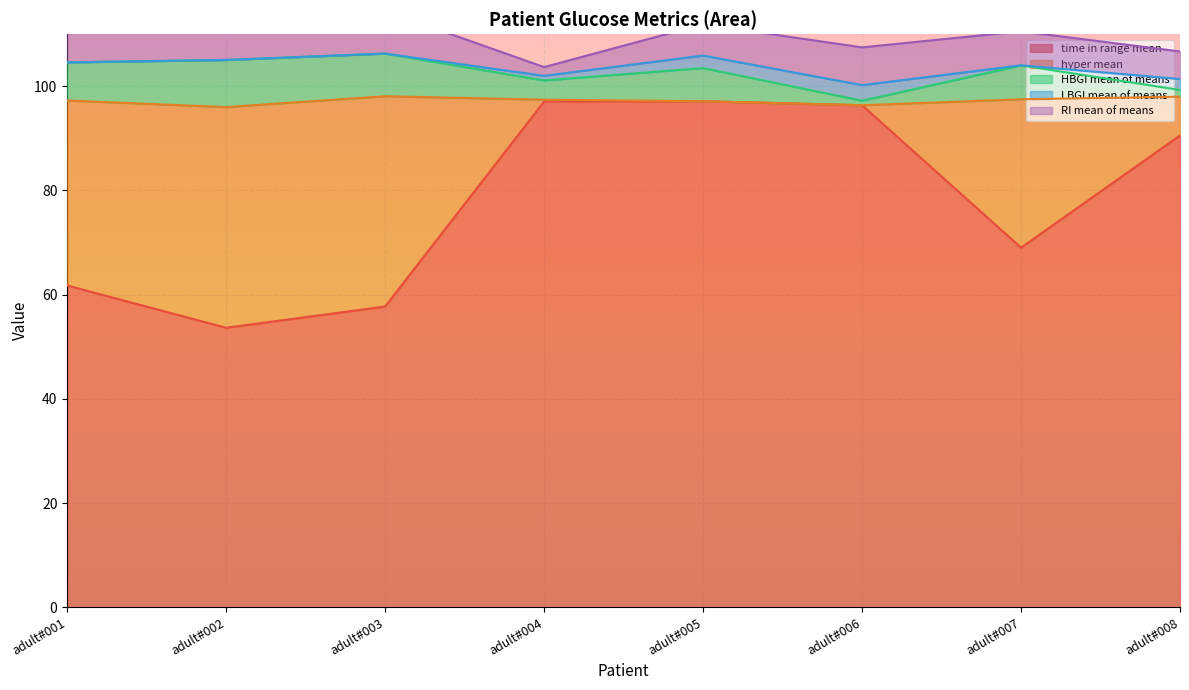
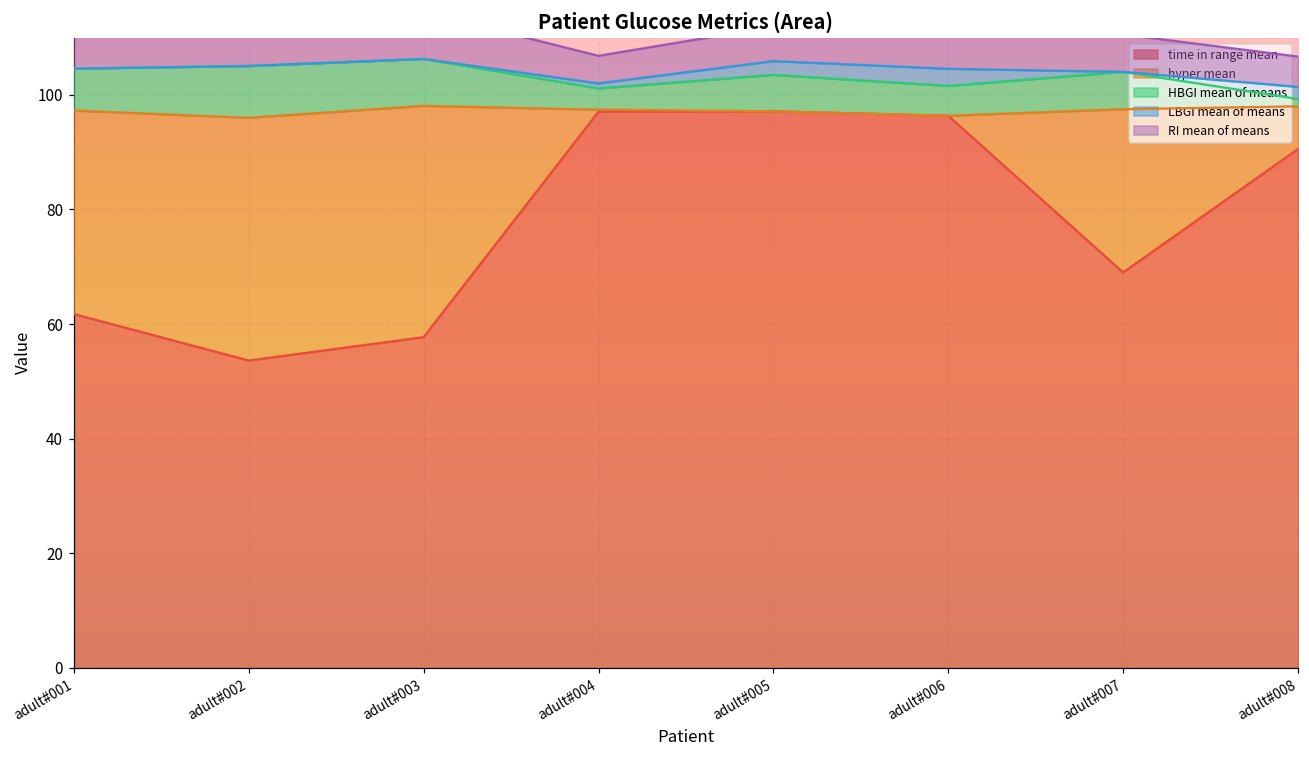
RI mean of means, adult#004: 2 -> 5
HBGI mean of means, adult#006: 1 -> 5
